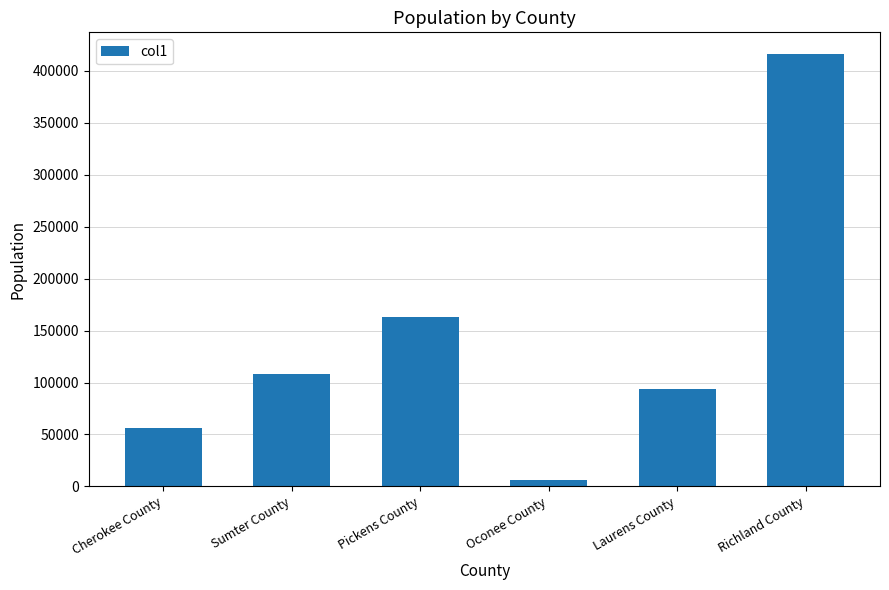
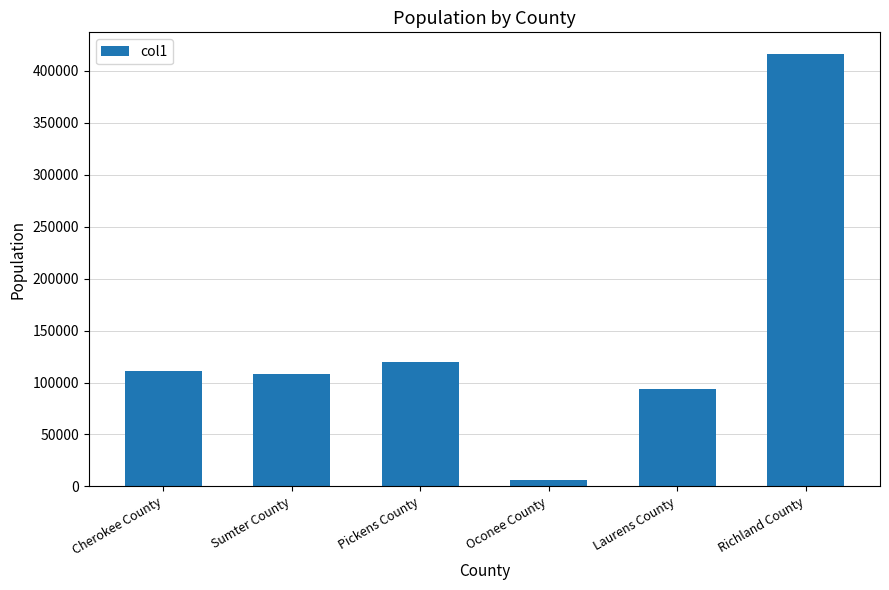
Cherokee County: 56000 -> 111000
Pickens County: 163000 -> 120000
